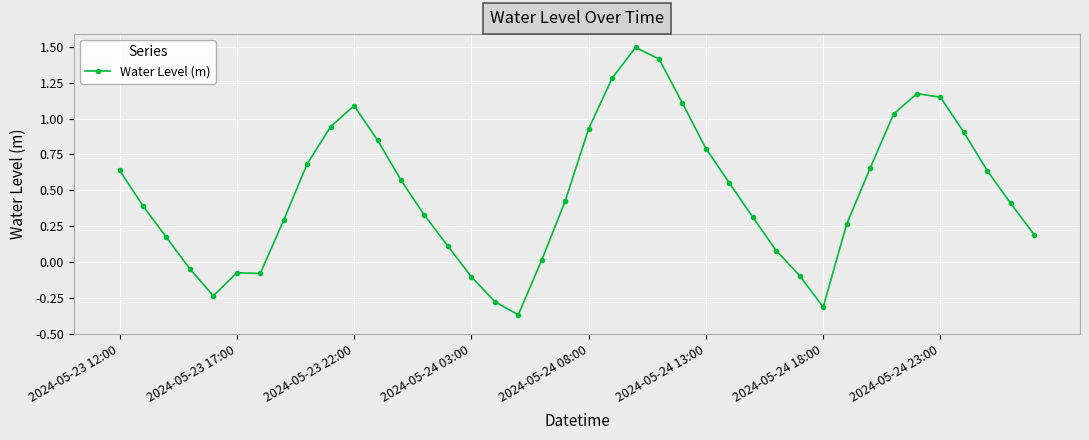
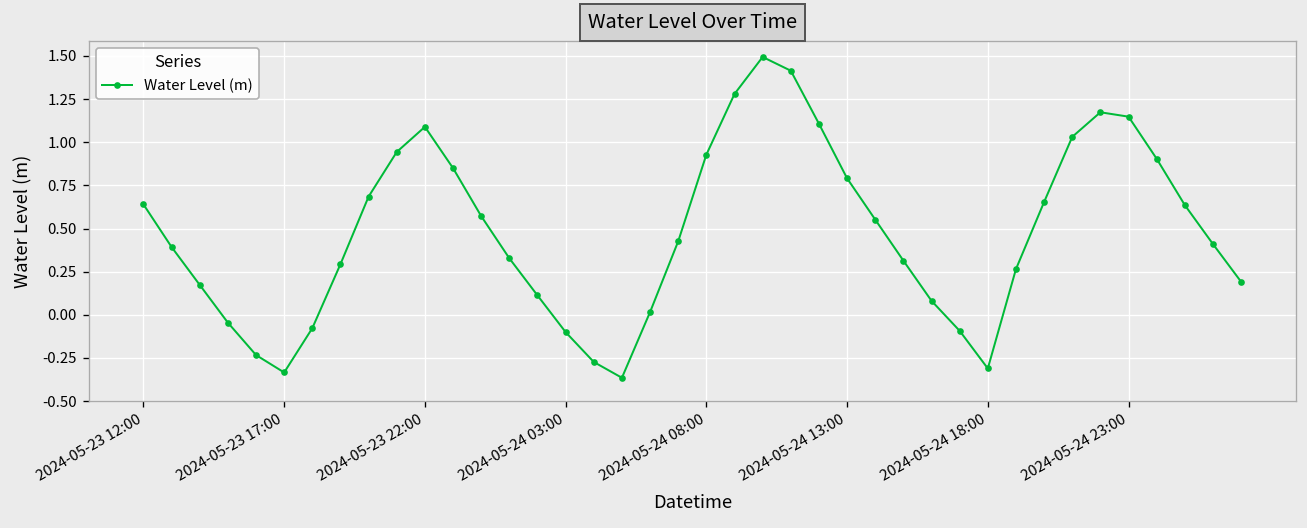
2024-05-23 17:00: -0.07 -> -0.33
